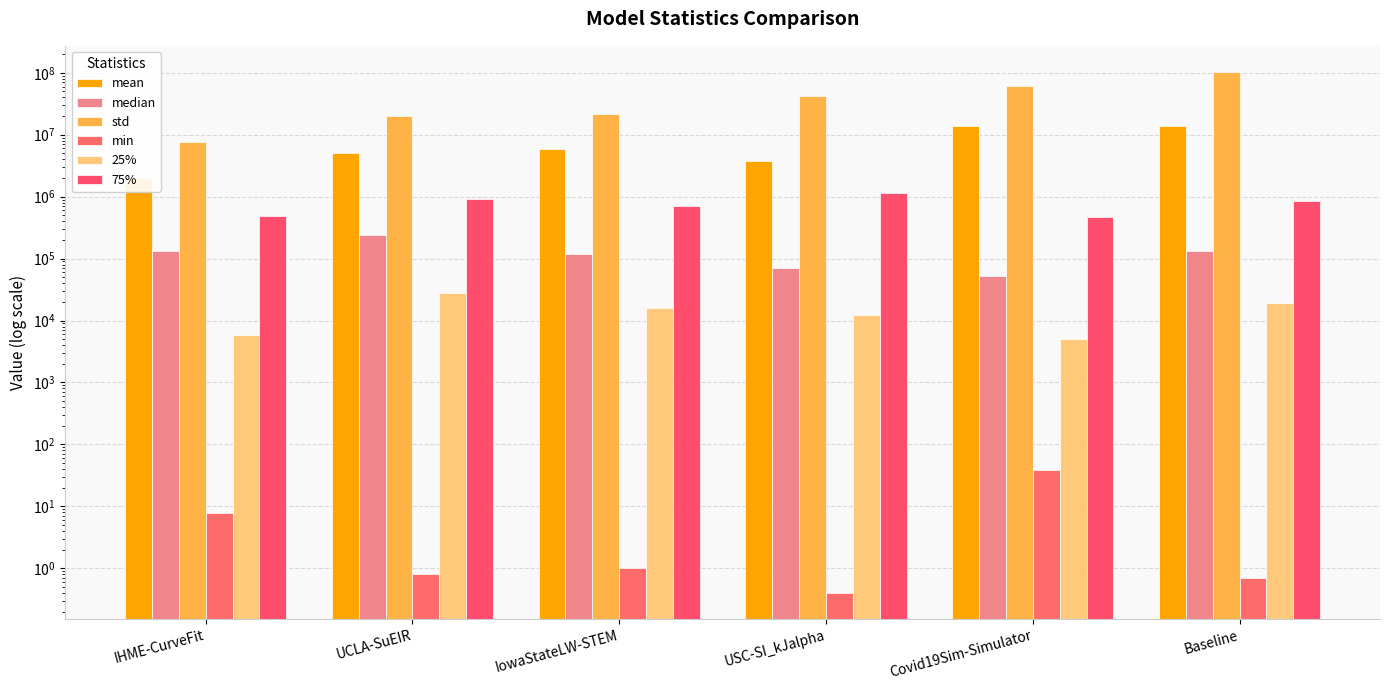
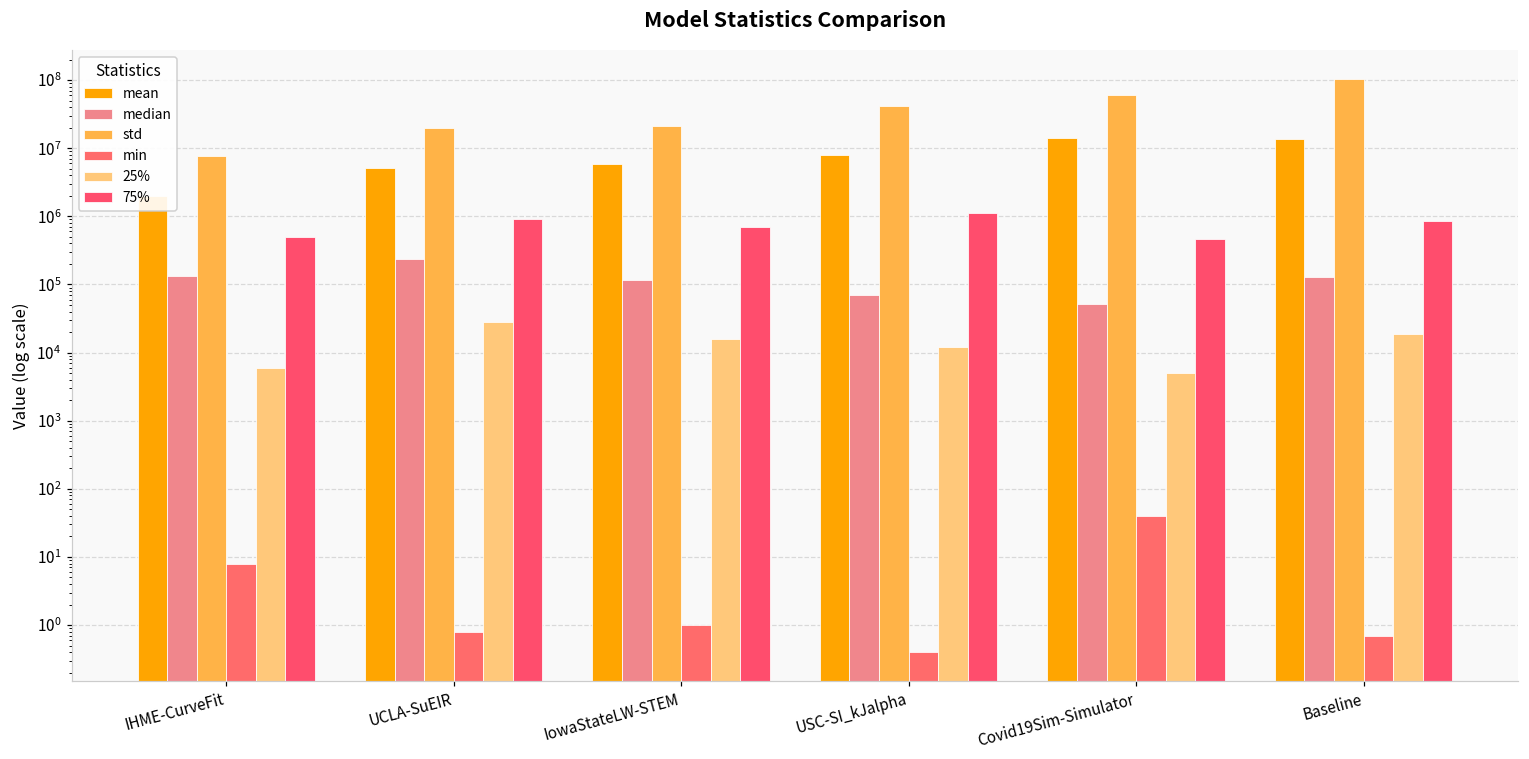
mean, USC-SI_kJalpha: 4000000 -> 8000000
